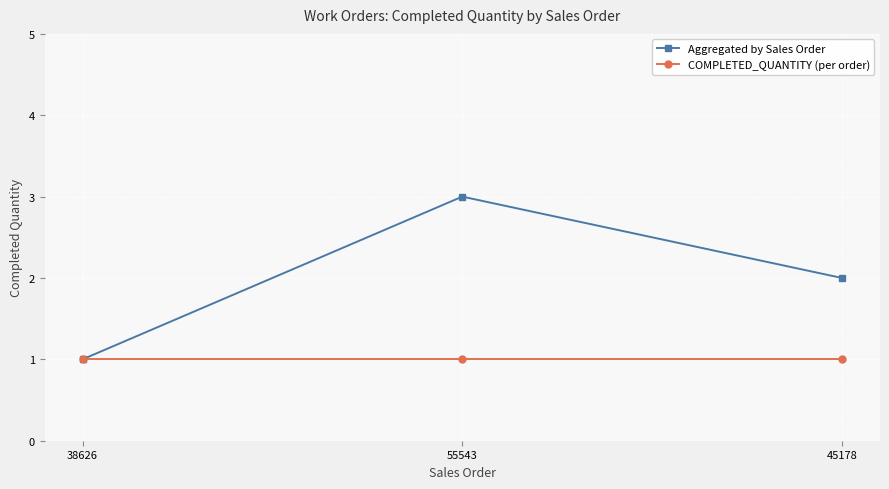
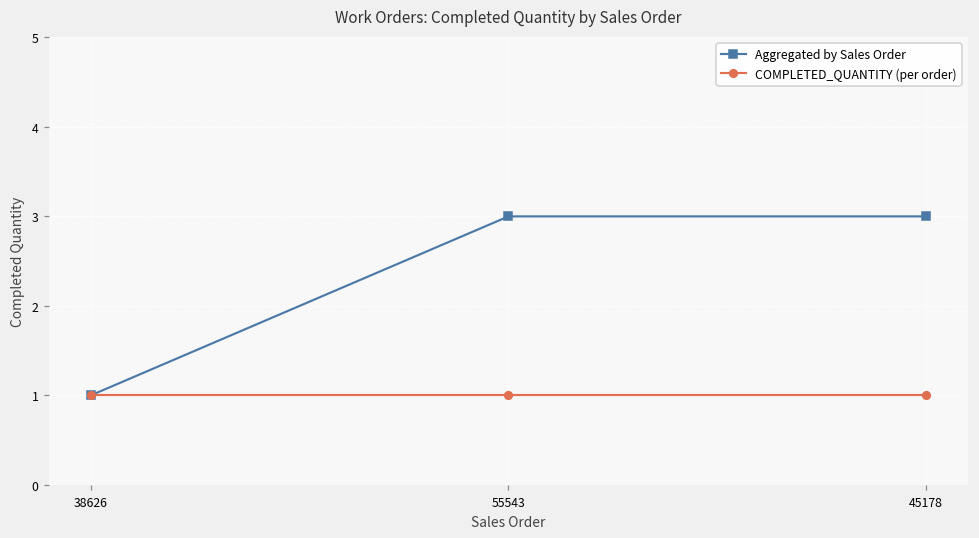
Aggregated by Sales Order, 45178: 2 -> 3
